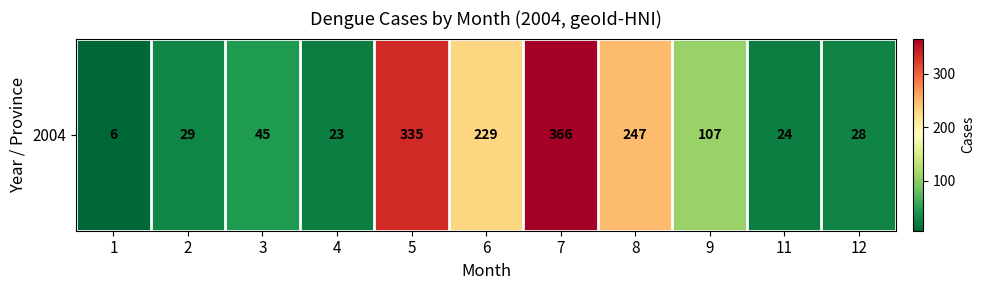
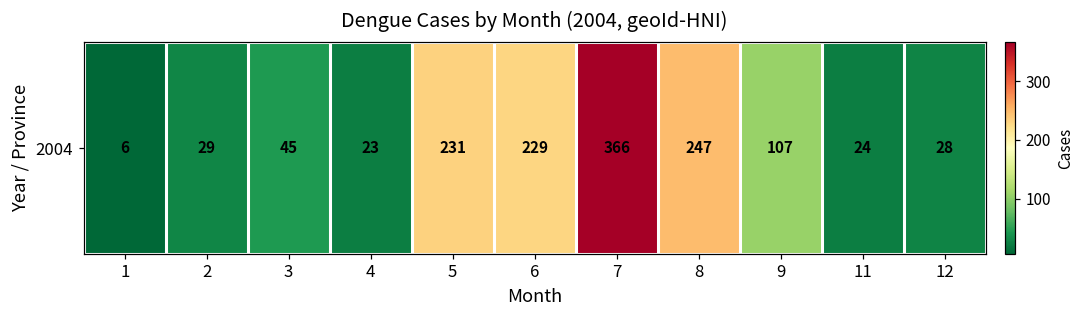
2004, 5: 335 -> 231
